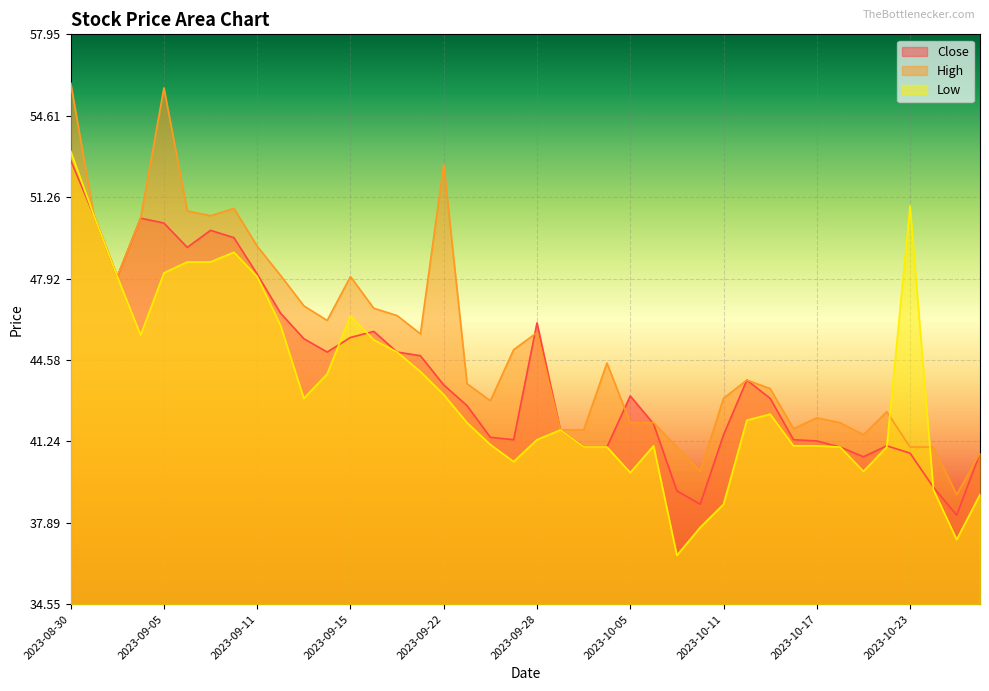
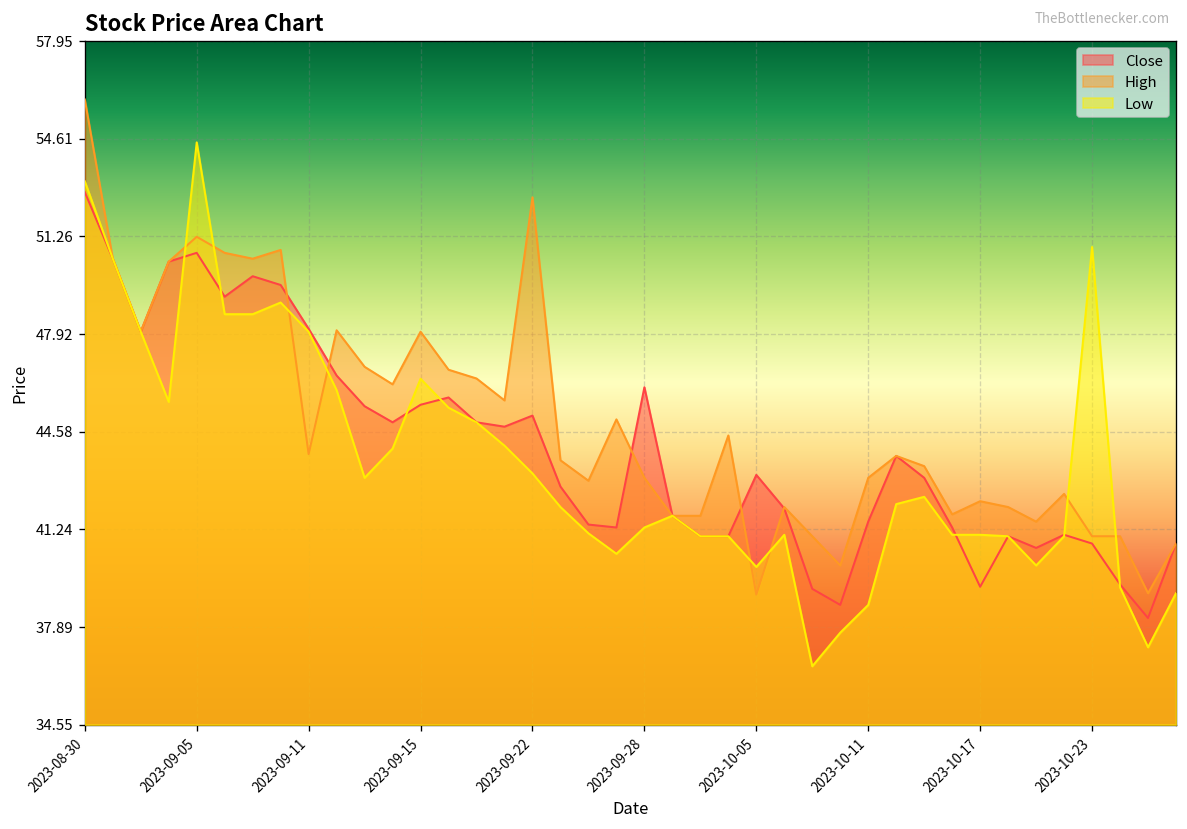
Close, 2023-09-05: 50.2 -> 50.7
High, 2023-09-05: 55.8 -> 51.3
Low, 2023-09-05: 48.2 -> 54.5
High, 2023-09-11: 49.3 -> 43.8
Close, 2023-09-22: 43.6 -> 45.1
High, 2023-09-28: 45.7 -> 43.0
High, 2023-10-05: 42 -> 39
Close, 2023-10-17: 41.3 -> 39.3
